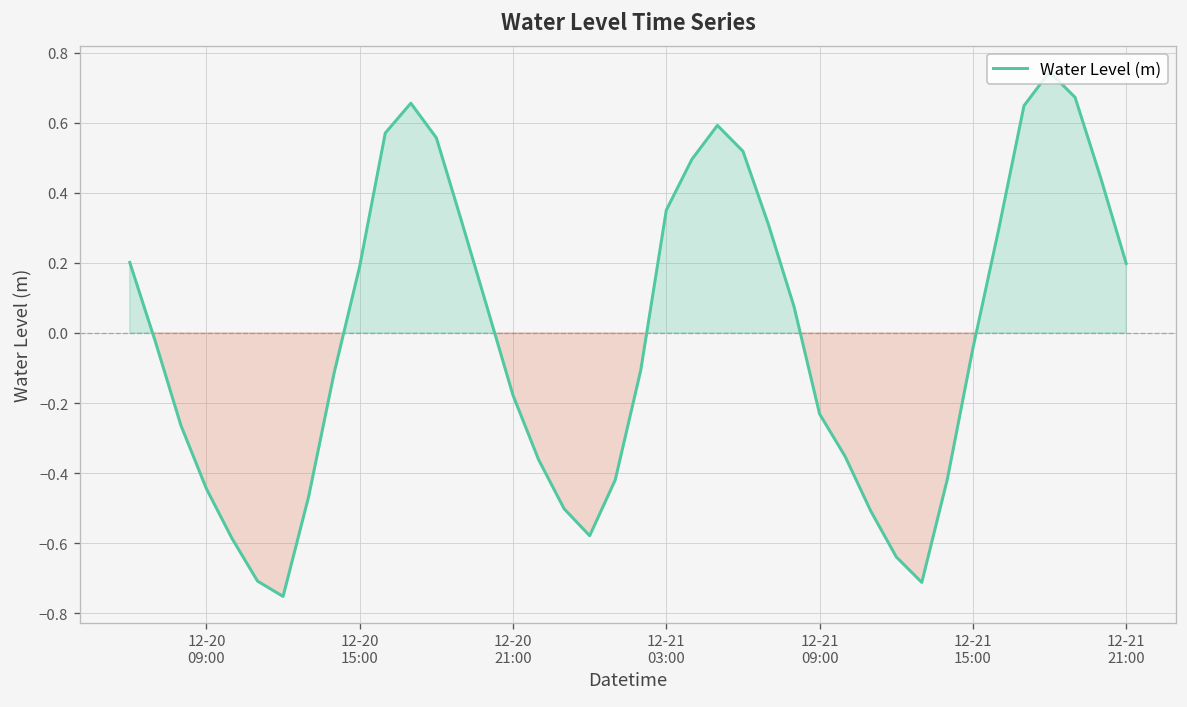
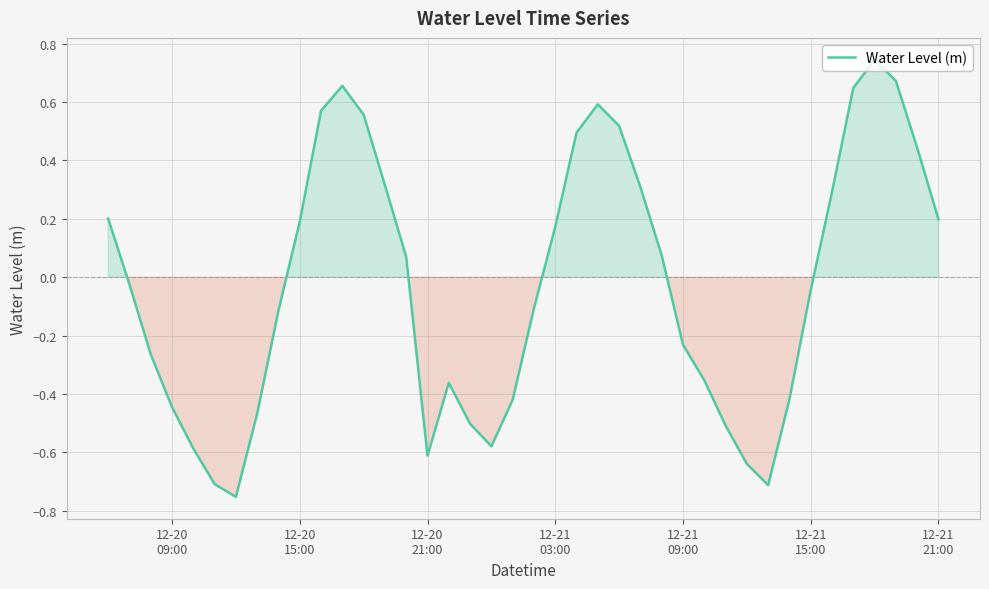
12-20 21:00: -0.18 -> -0.61
12-21 03:00: 0.35 -> 0.17
